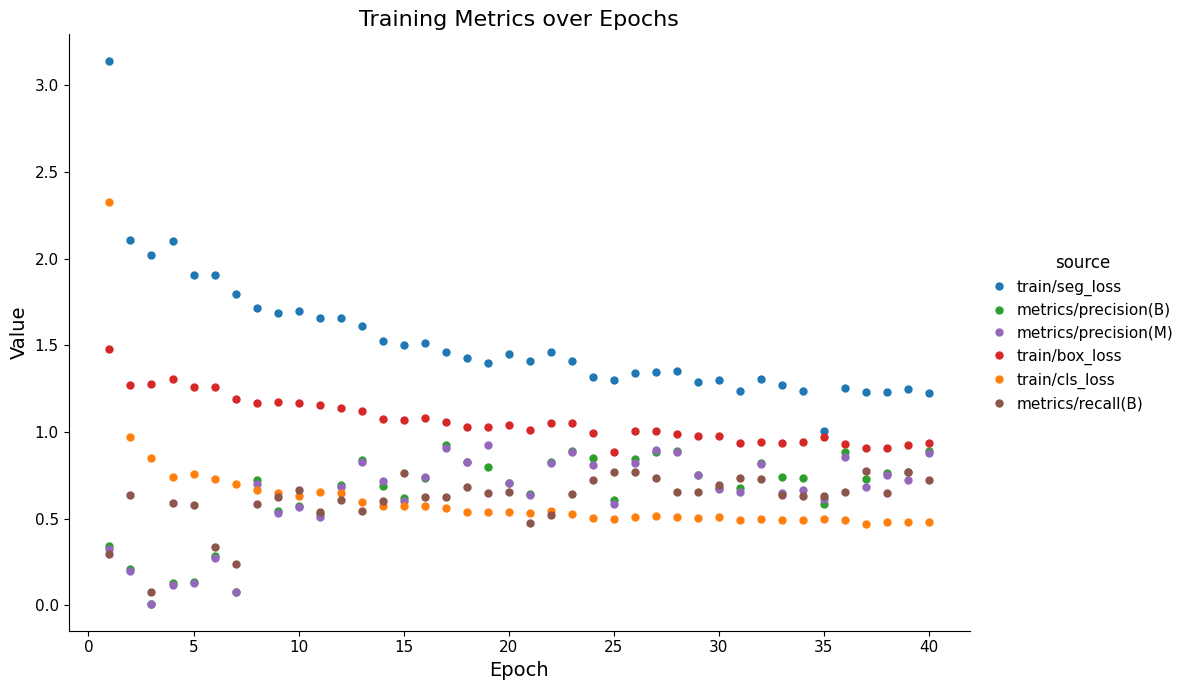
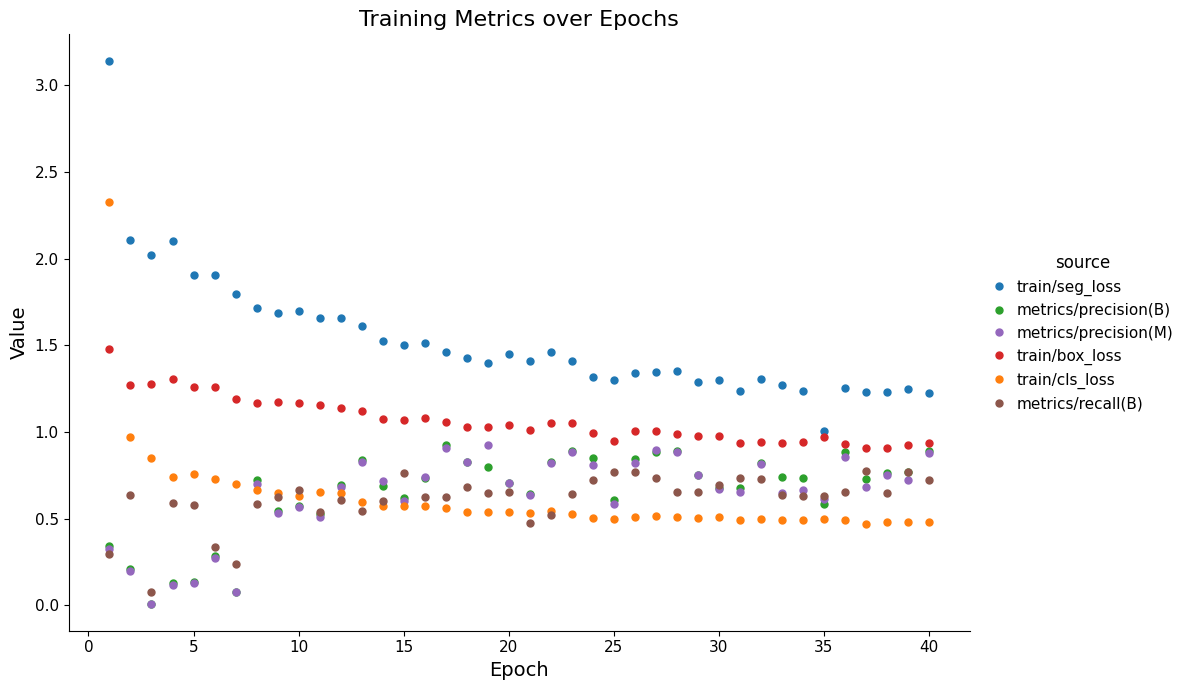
train/box_loss, 25: 0.88 -> 0.95
